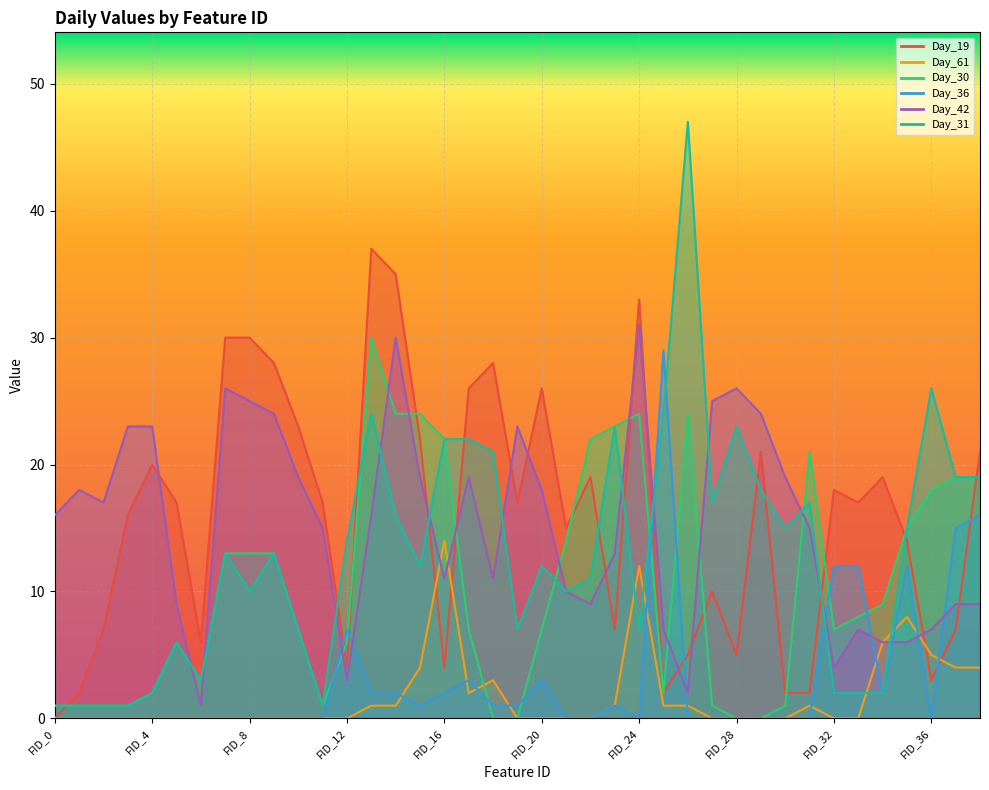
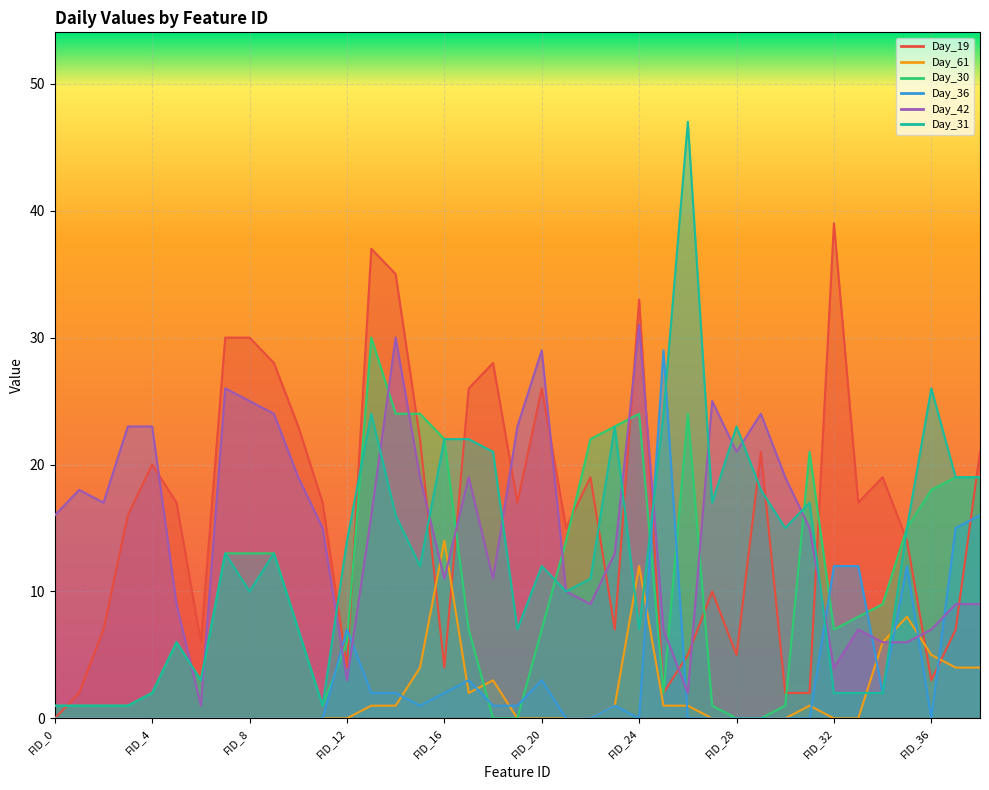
Day_42, FID_20: 18 -> 29
Day_42, FID_28: 26 -> 21
Day_19, FID_32: 18 -> 39
